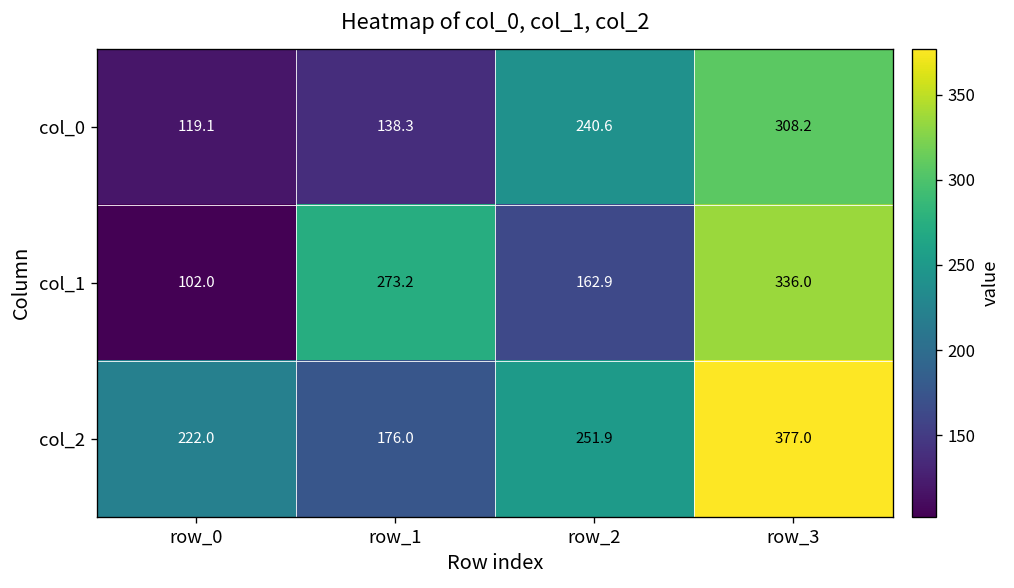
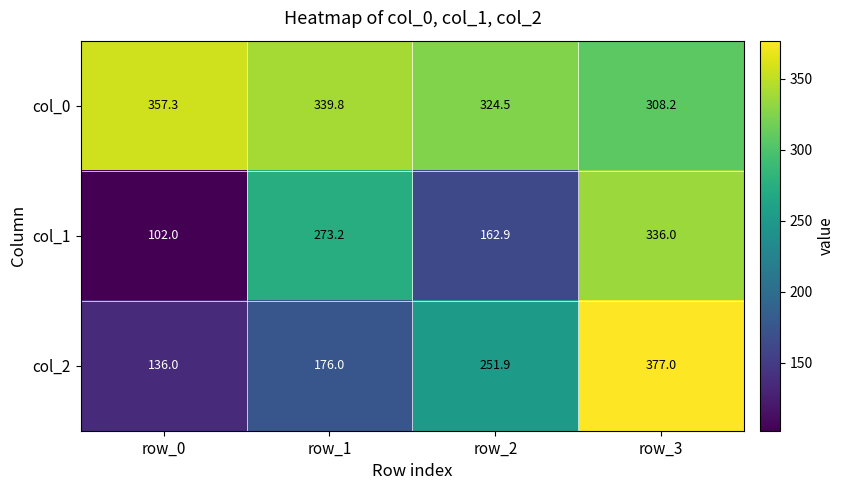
col_0, row_0: 119.1 -> 357.3
col_0, row_1: 138.3 -> 339.8
col_0, row_2: 240.6 -> 324.5
col_2, row_0: 222.0 -> 136.0
